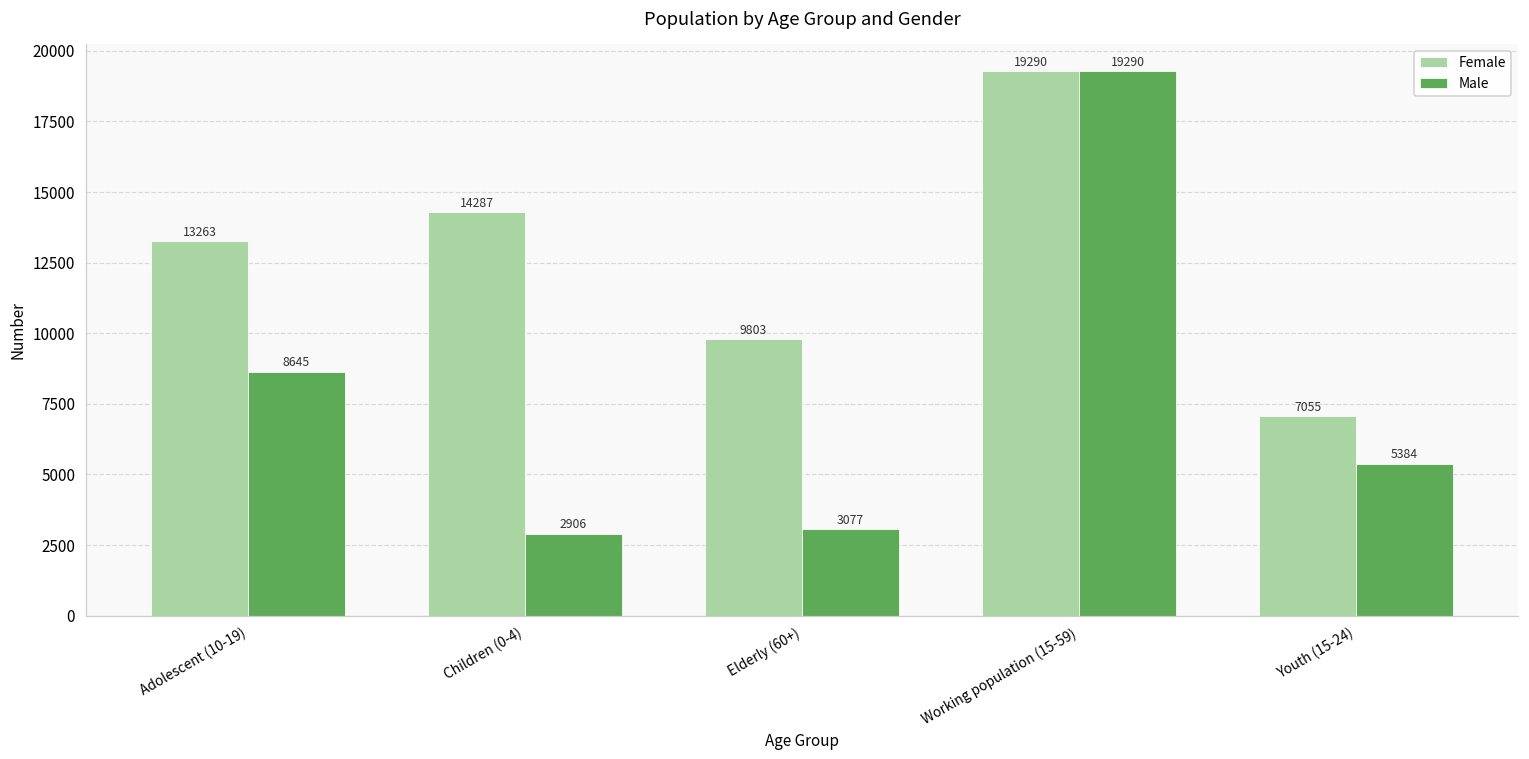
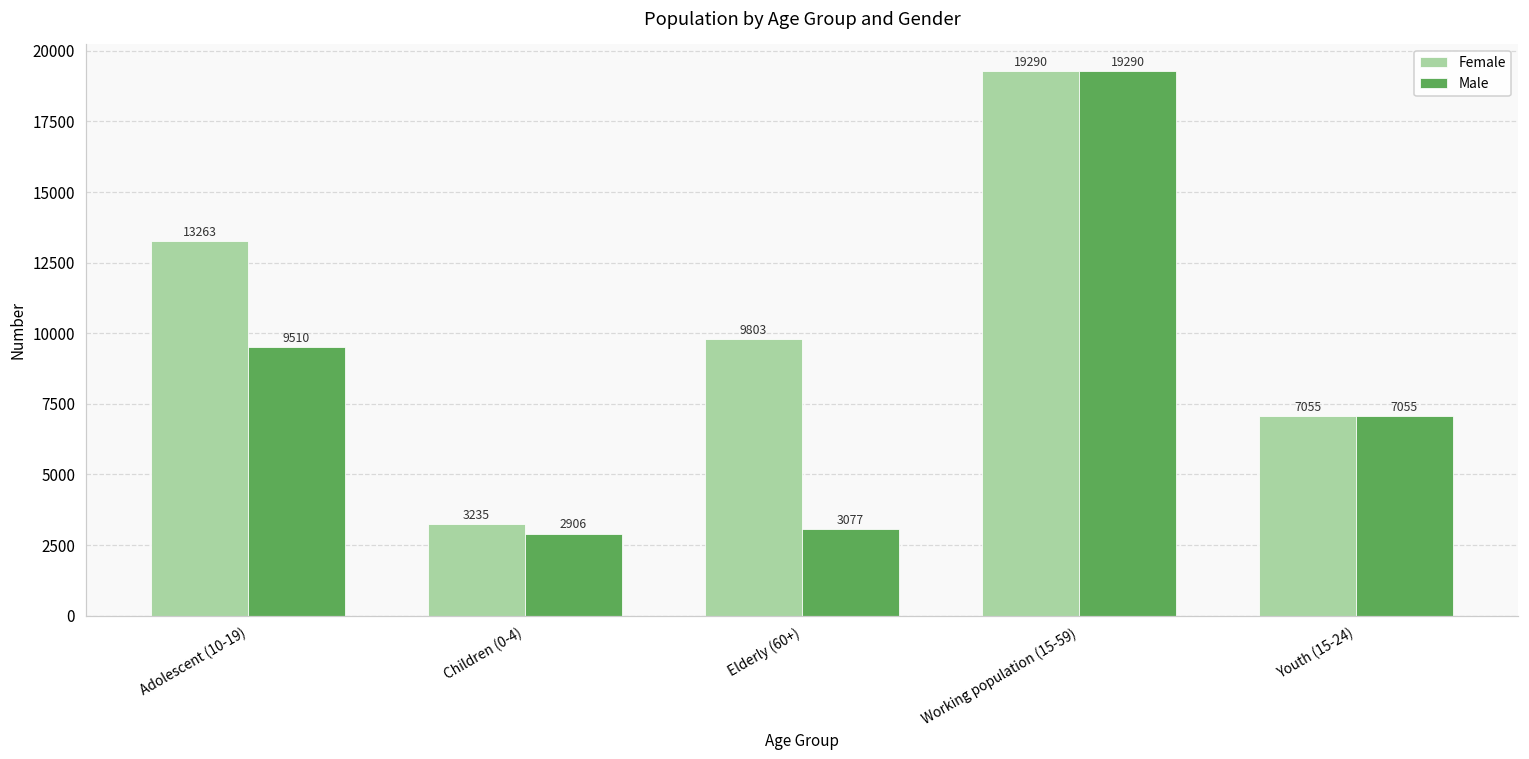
Male, Adolescent (10-19): 8645 -> 9510
Female, Children (0-4): 14287 -> 3235
Male, Youth (15-24): 5384 -> 7055
